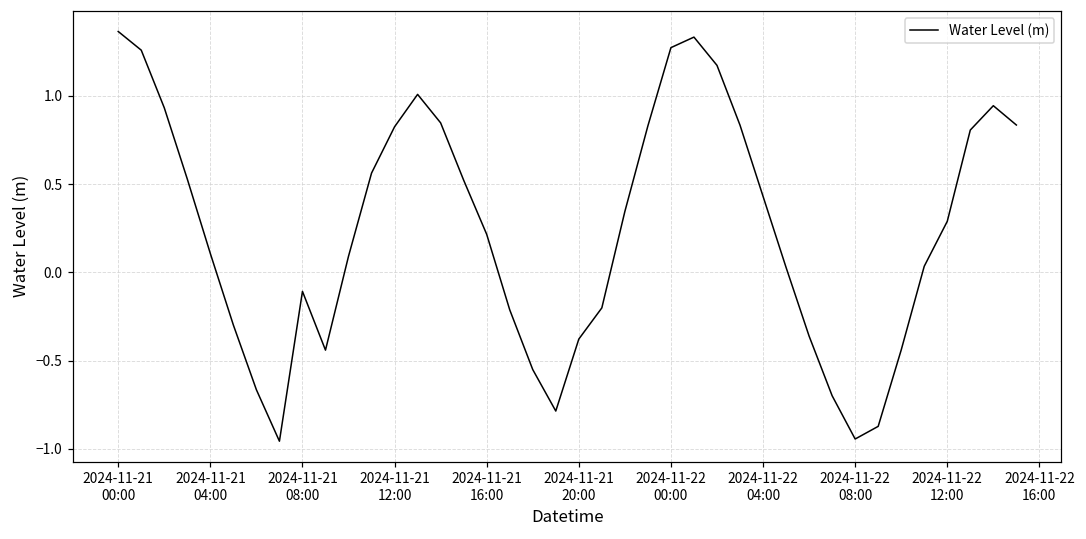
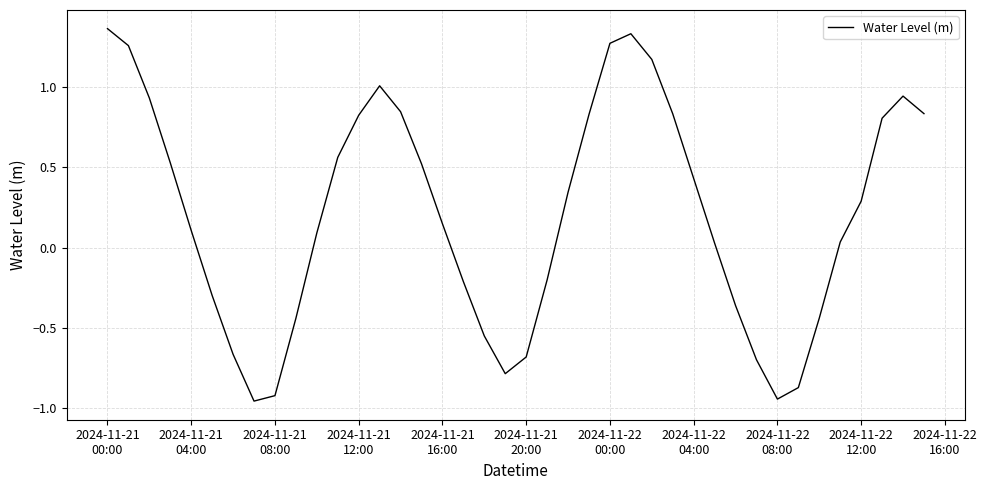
2024-11-21 08:00: -0.11 -> -0.92
2024-11-21 16:00: 0.22 -> 0.15
2024-11-21 20:00: -0.38 -> -0.68
